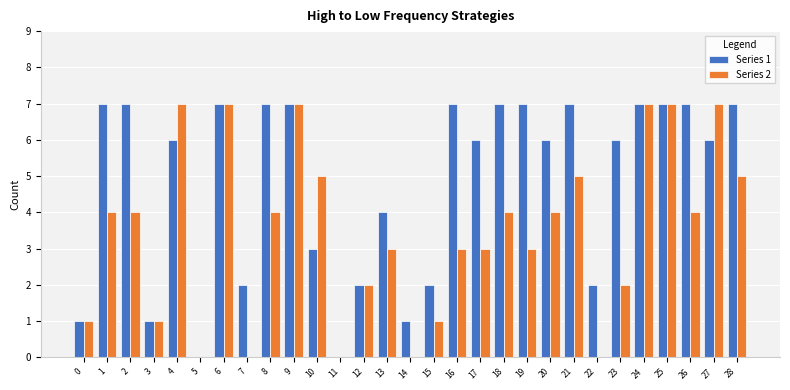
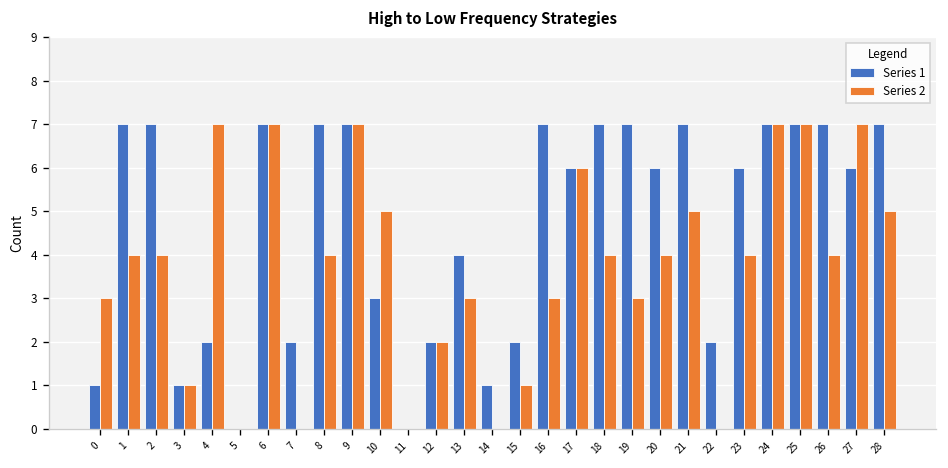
Series 2, 0: 1 -> 3
Series 1, 4: 6 -> 2
Series 2, 17: 3 -> 6
Series 2, 23: 2 -> 4
